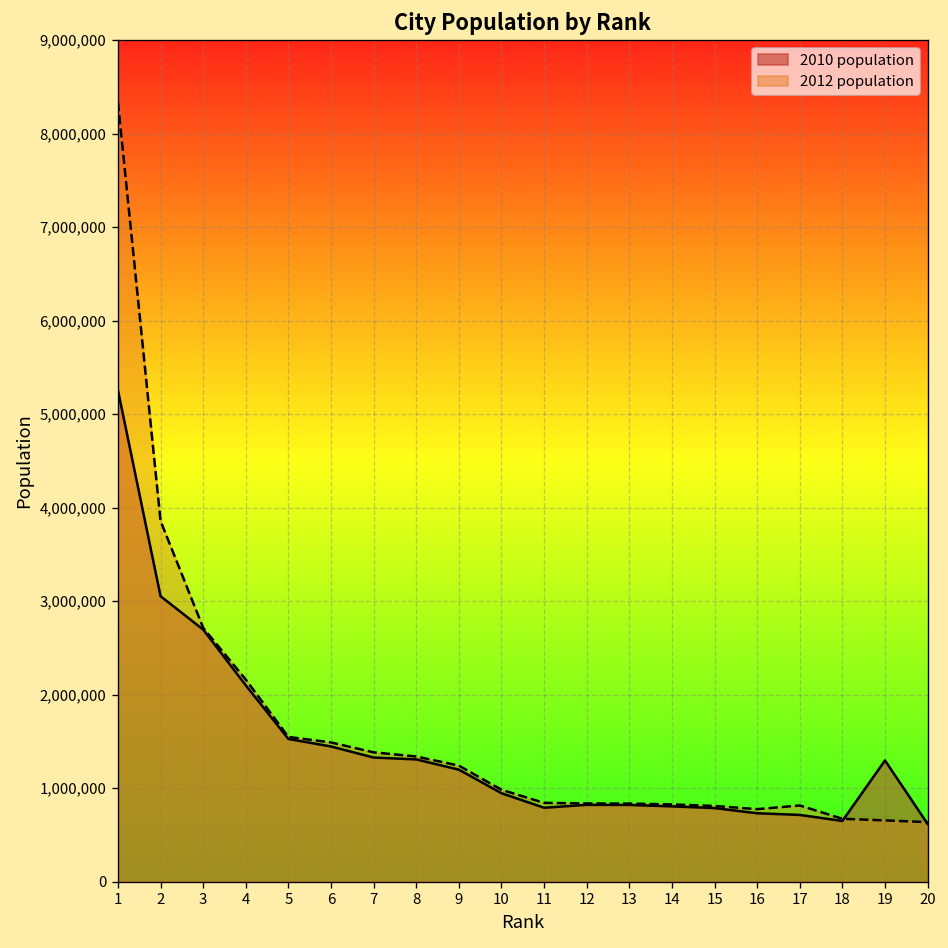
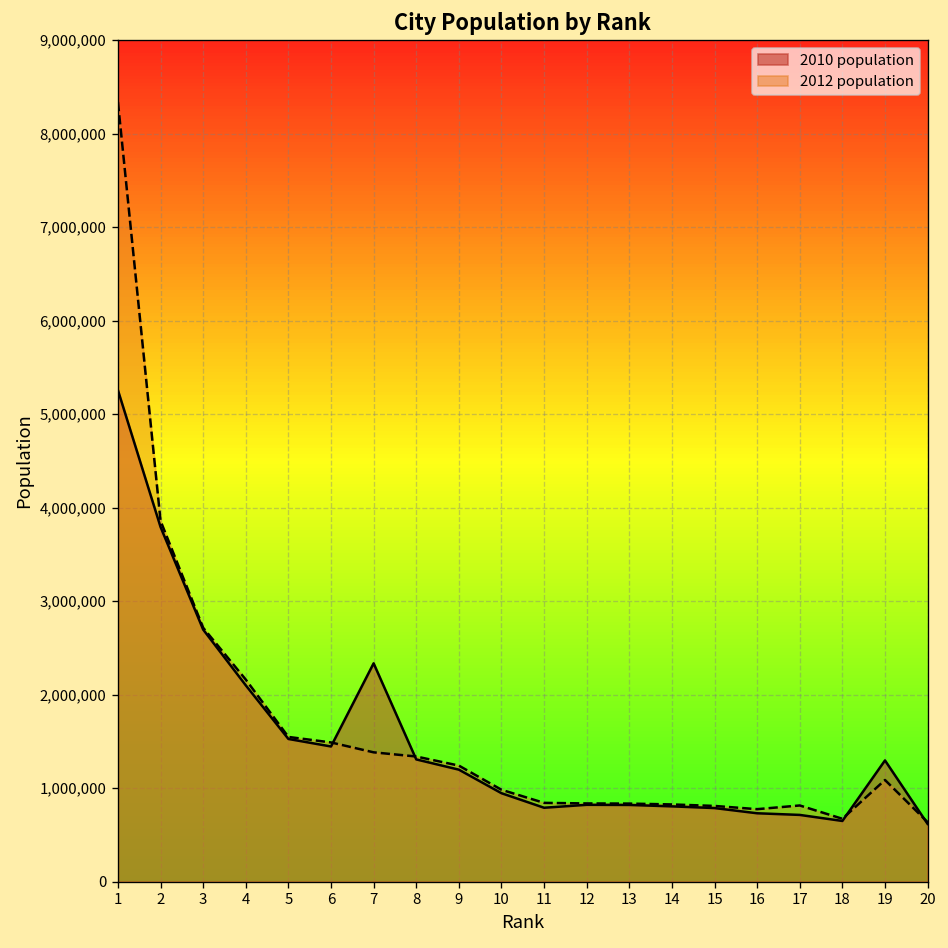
2010 population, 2: 3,100,000 -> 3,800,000
2010 population, 7: 1,300,000 -> 2,300,000
2012 population, 19: 700,000 -> 1,100,000
